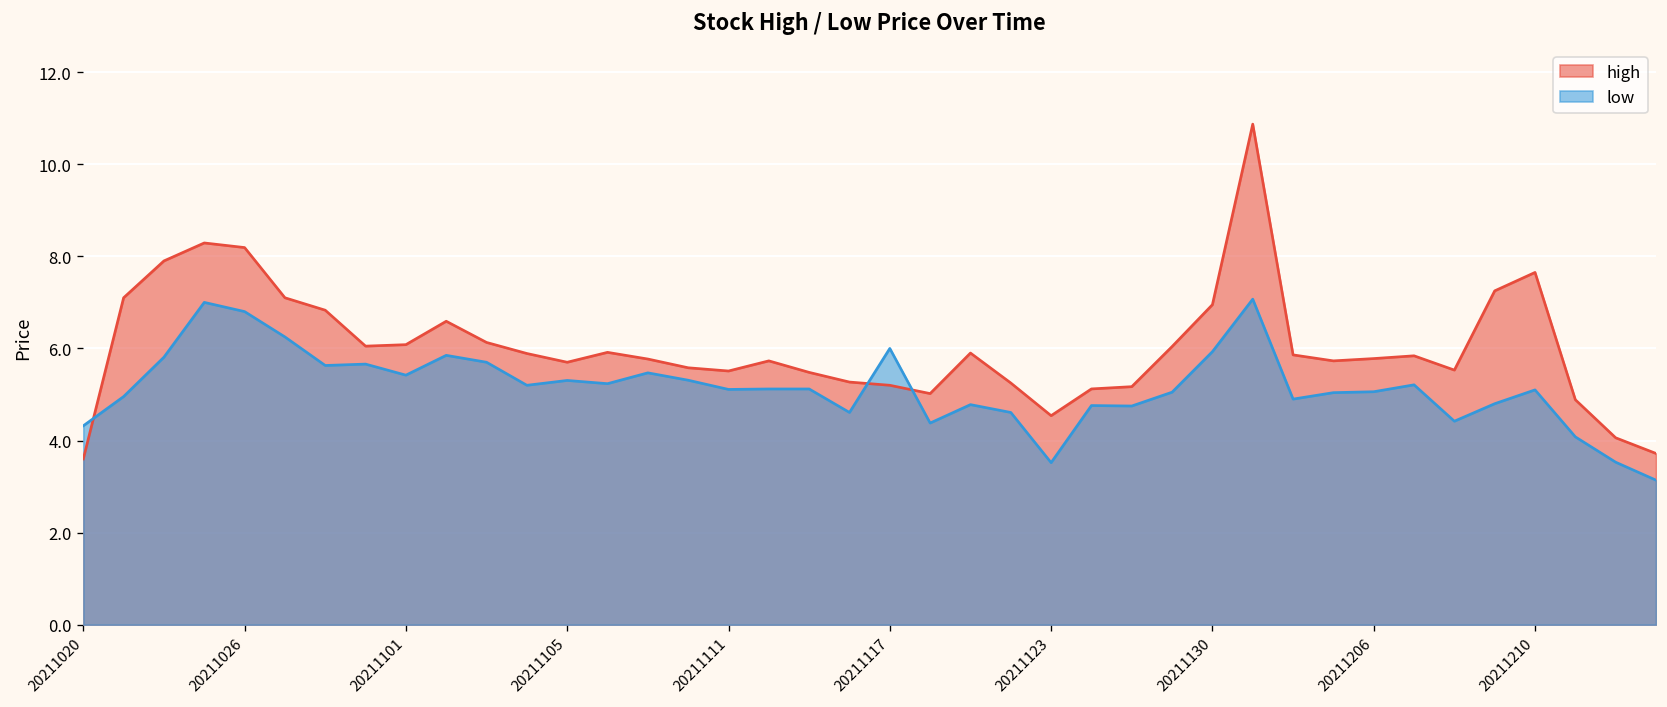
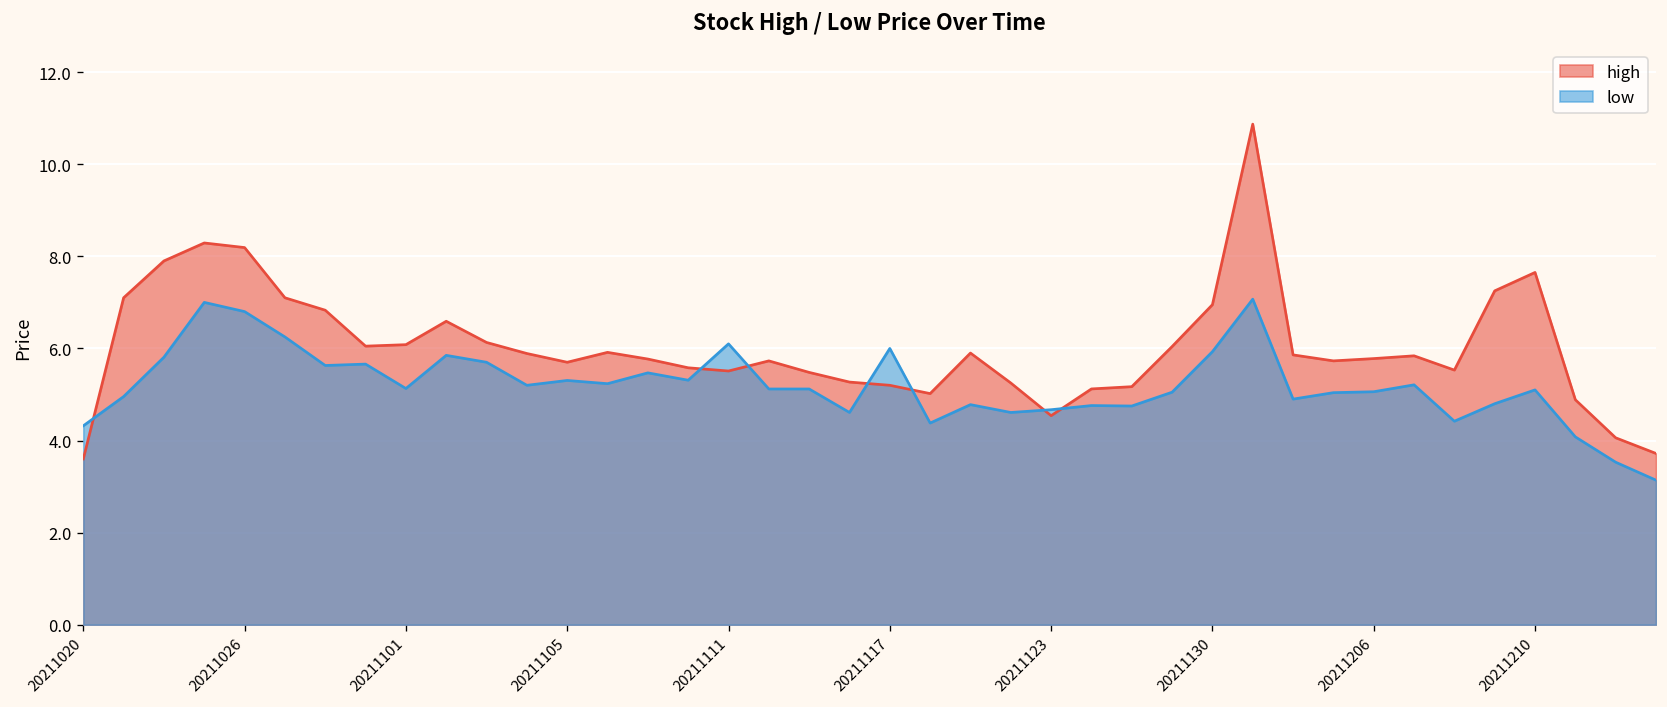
low, 20211101: 5.4 -> 5.1
low, 20211111: 5.1 -> 6.1
low, 20211123: 3.5 -> 4.7
